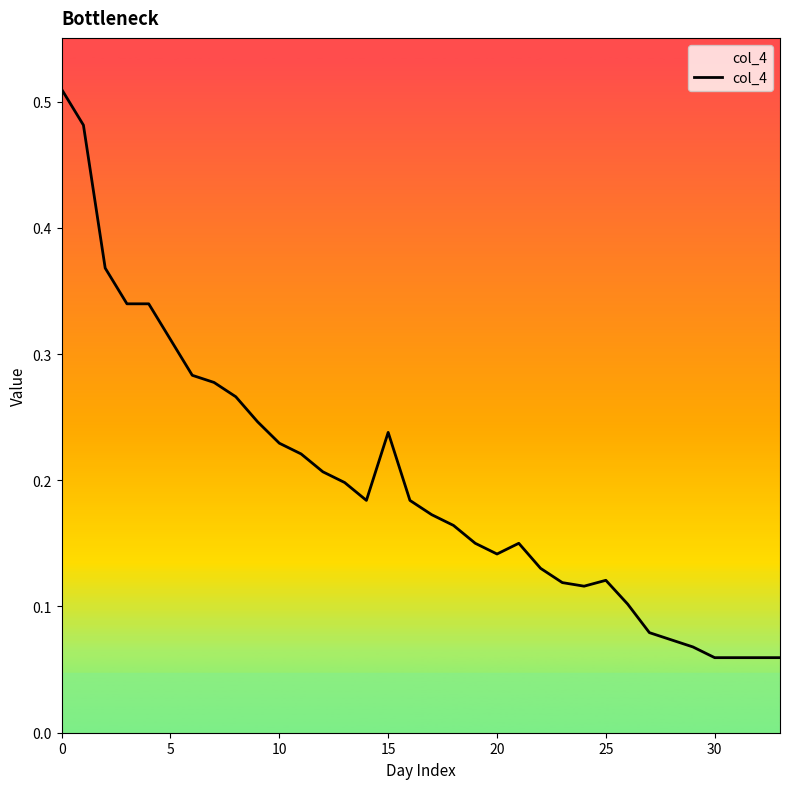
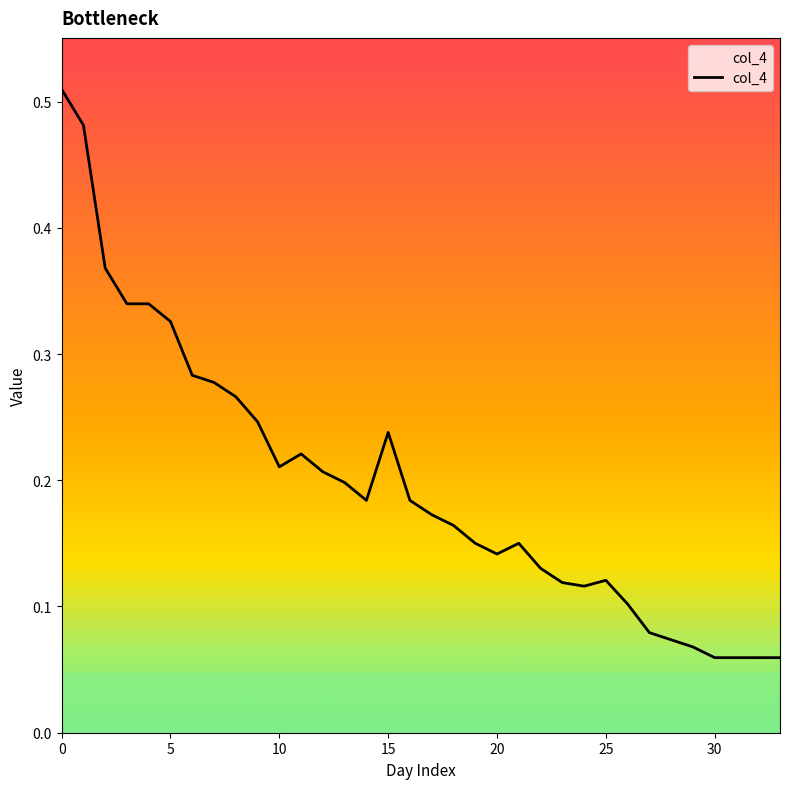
5: 0.311 -> 0.326
10: 0.229 -> 0.211
